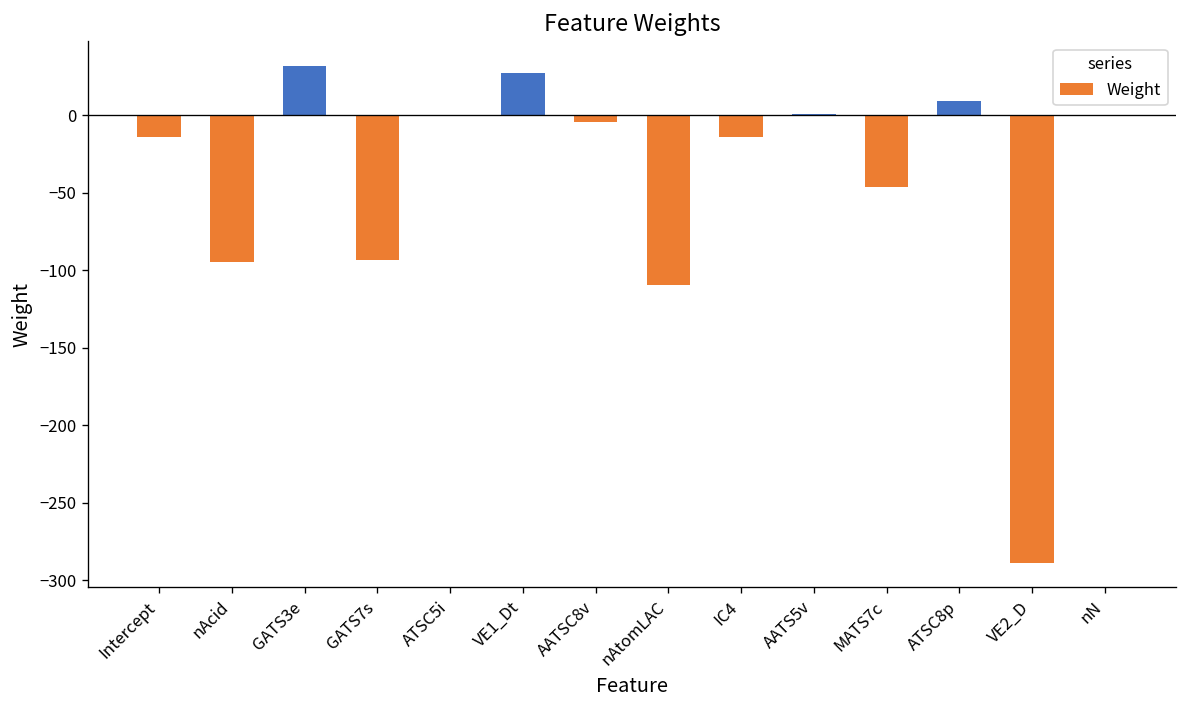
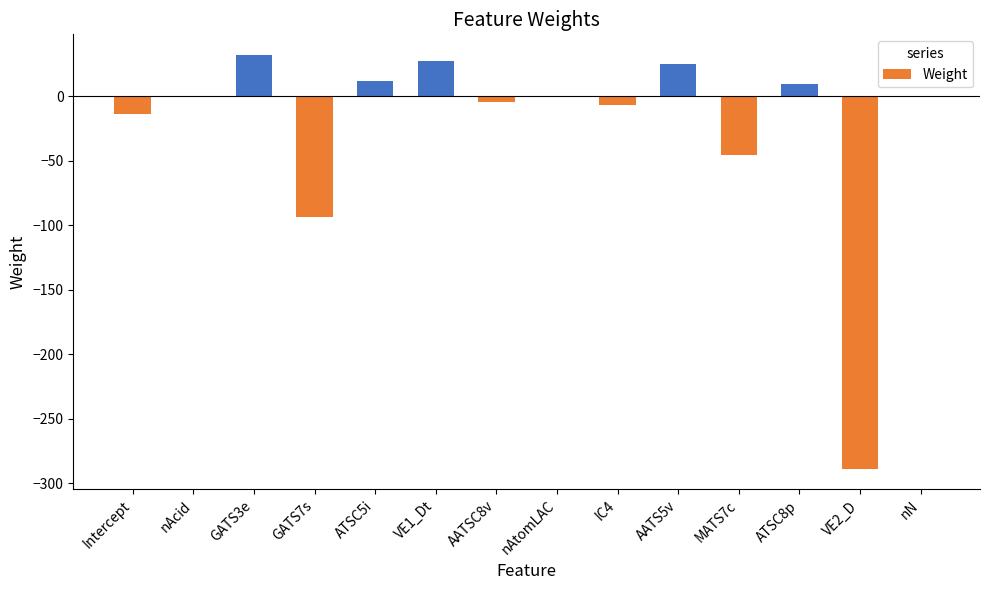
nAcid: -95 -> -1
ATSC5i: 0 -> 11
nAtomLAC: -109 -> -1
IC4: -14 -> -7
AATS5v: 0 -> 25
